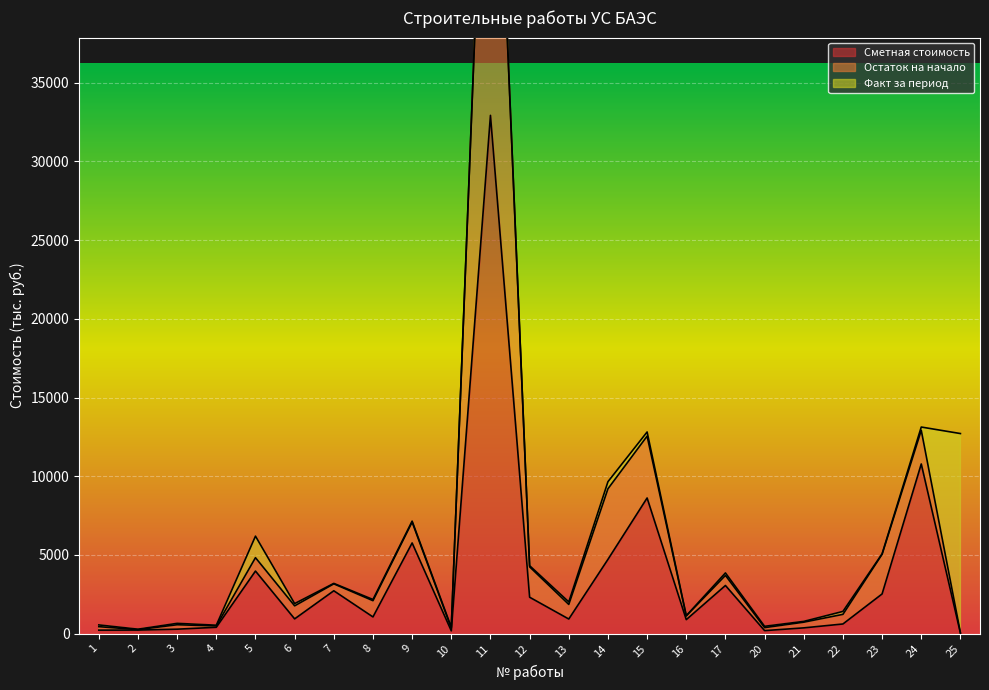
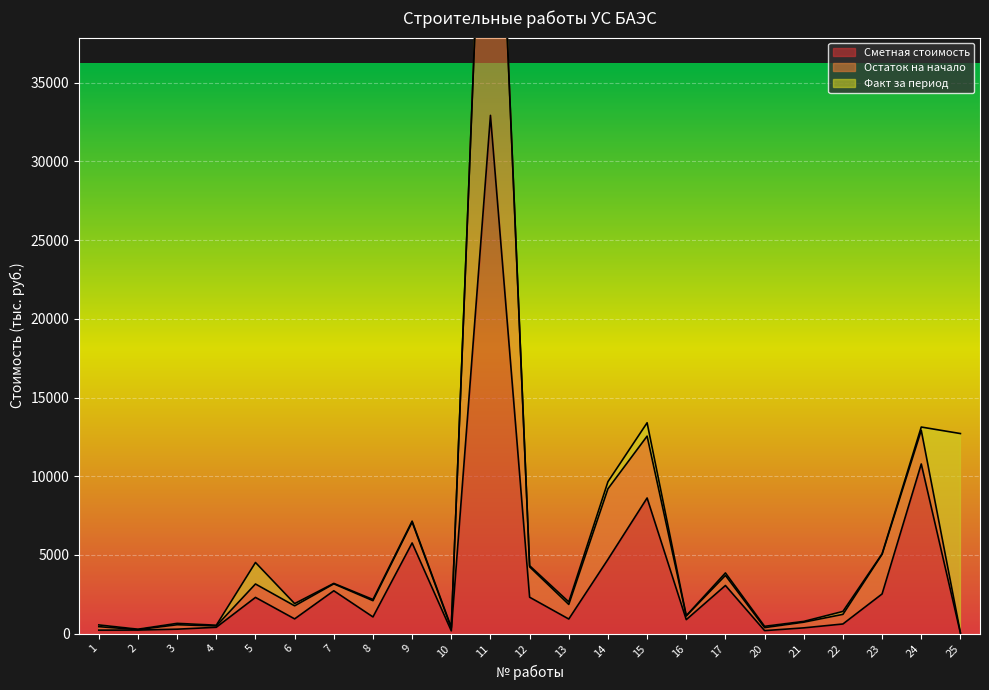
Сметная стоимость, 5: 4000 -> 2300
Факт за период, 15: 300 -> 800
